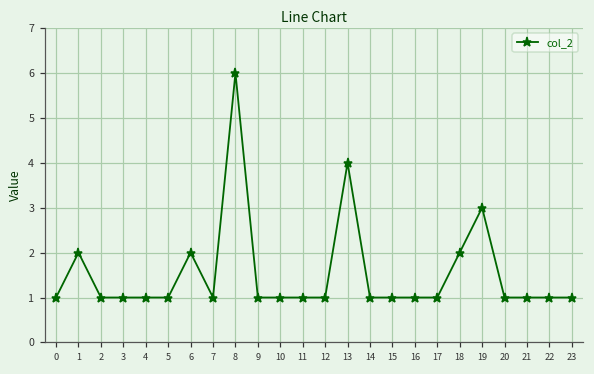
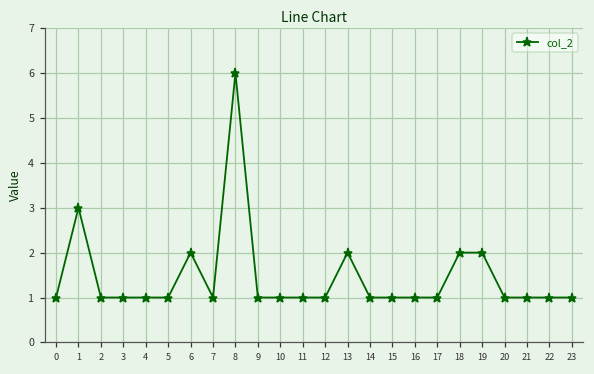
1: 2 -> 3
13: 4 -> 2
19: 3 -> 2
